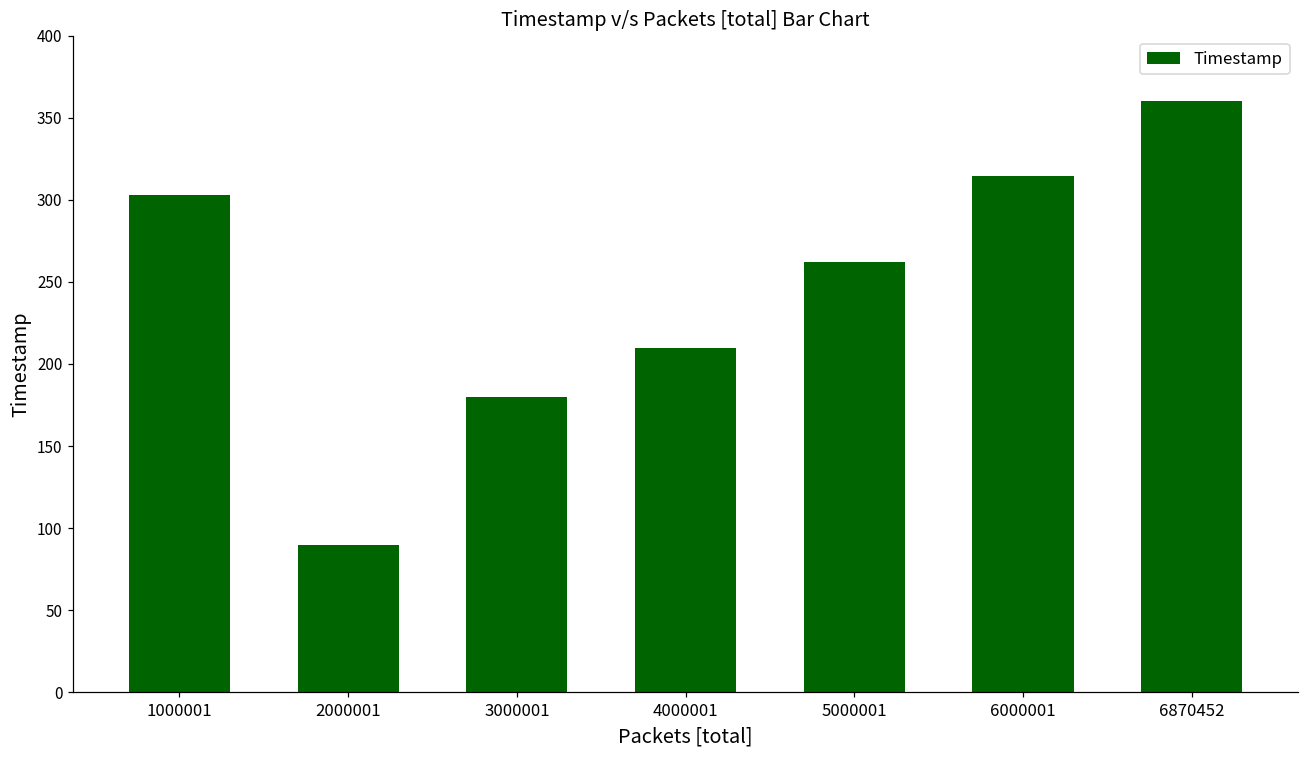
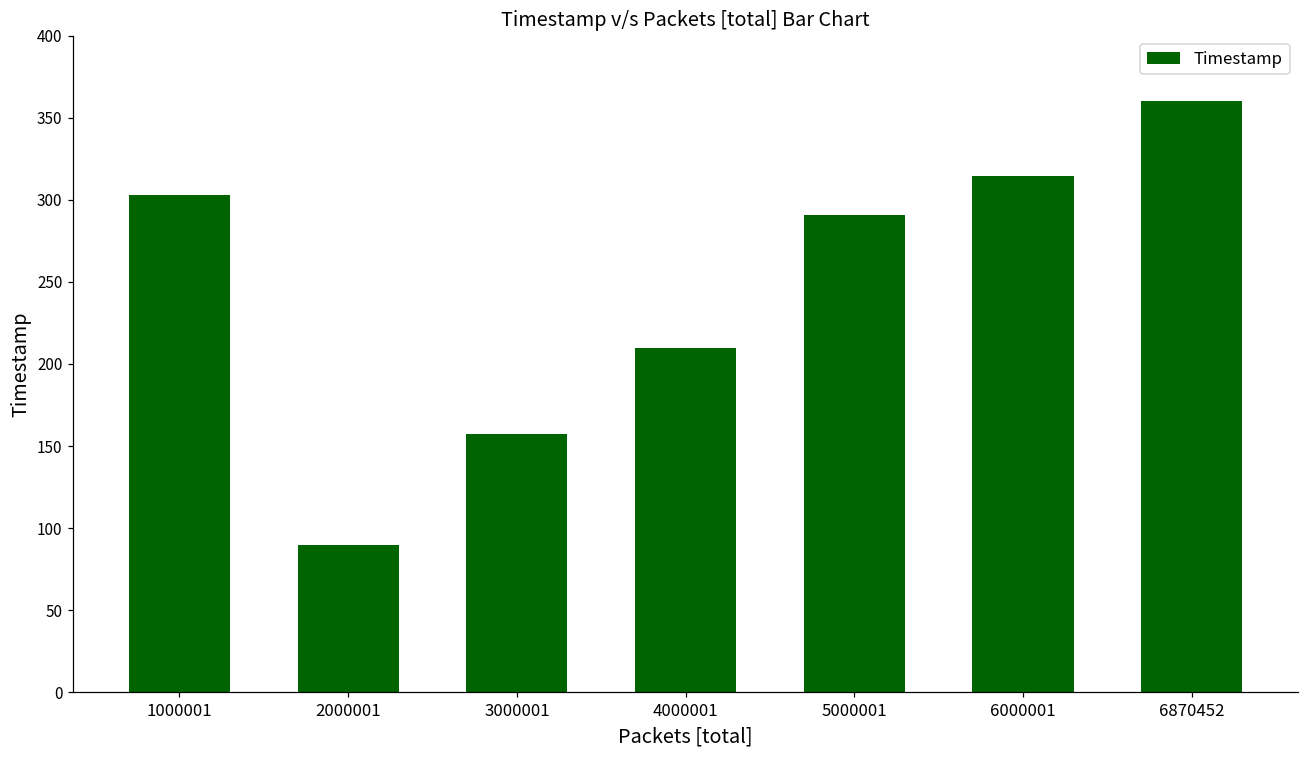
3000001: 180 -> 157
5000001: 262 -> 291
